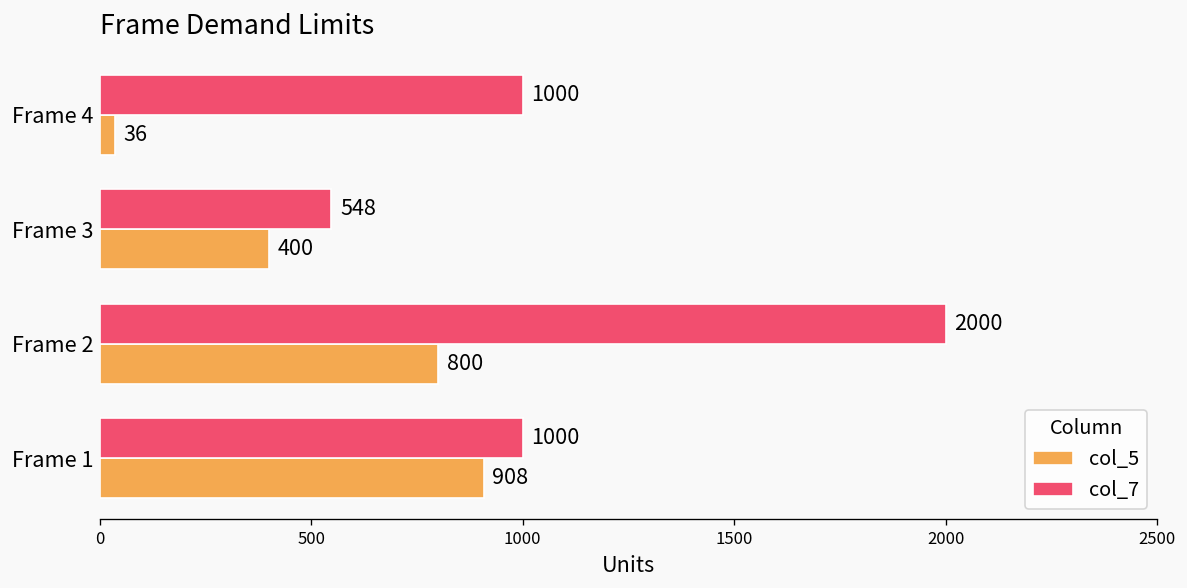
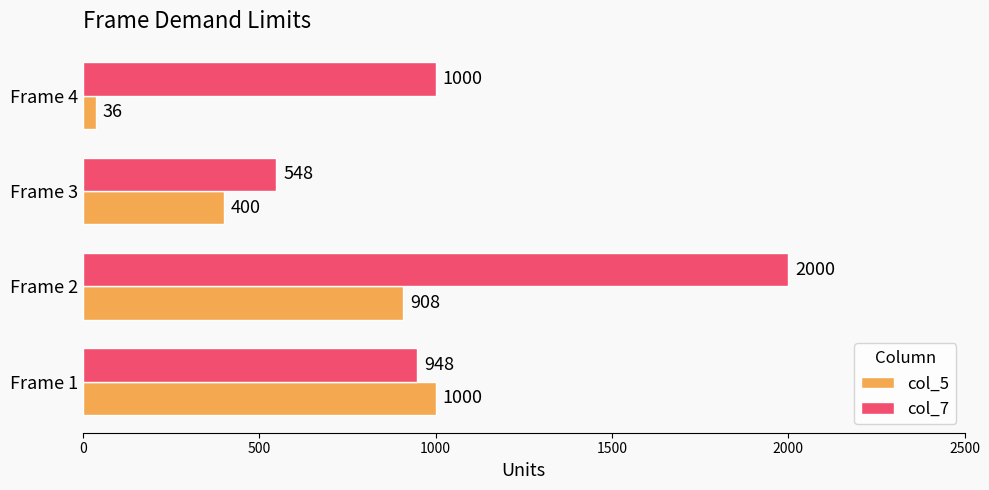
col_5, Frame 2: 800 -> 908
col_7, Frame 1: 1000 -> 948
col_5, Frame 1: 908 -> 1000
